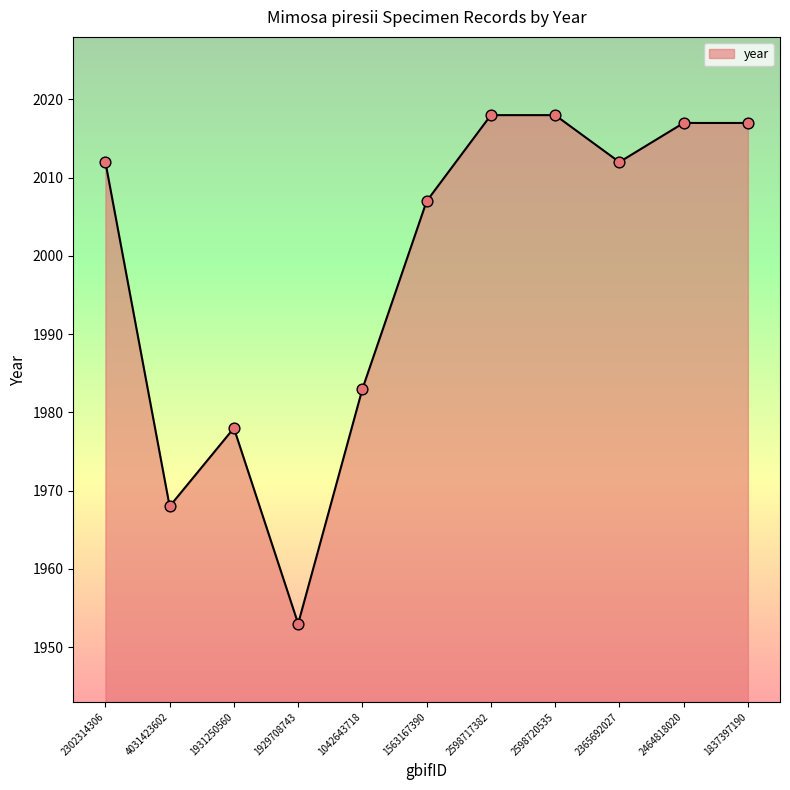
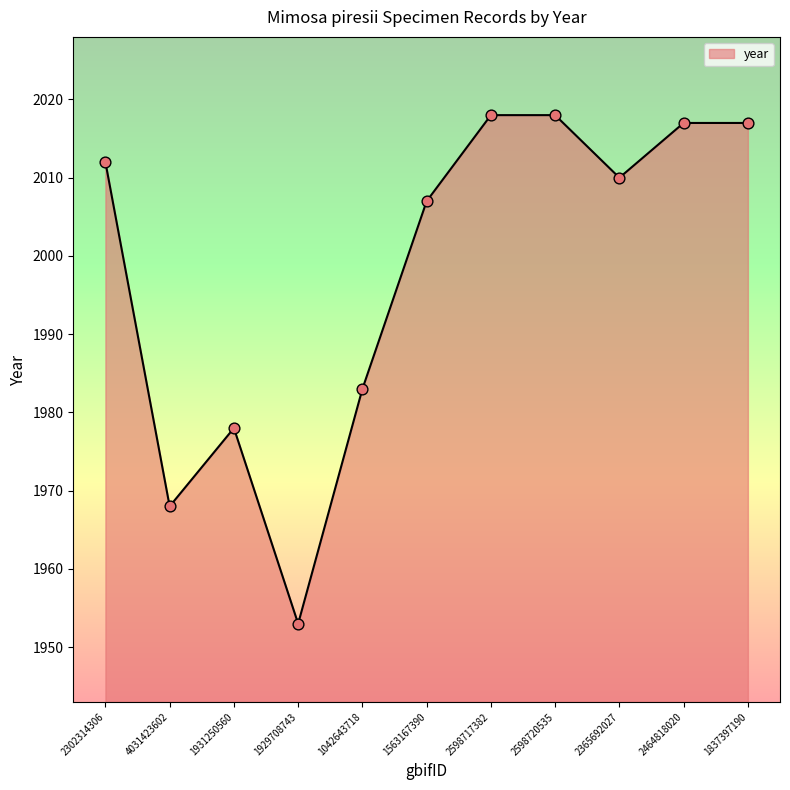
2365692027: 2012 -> 2010
